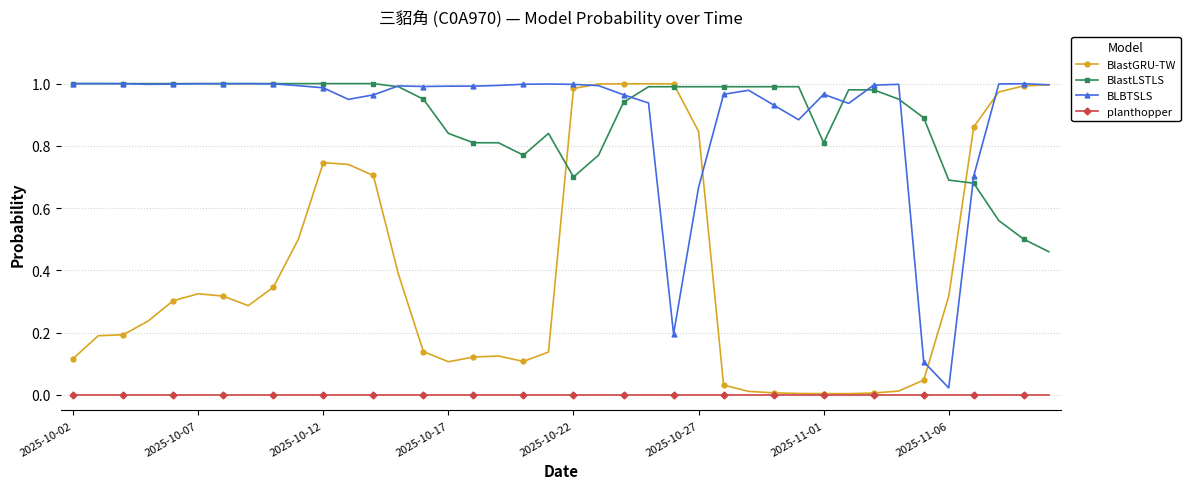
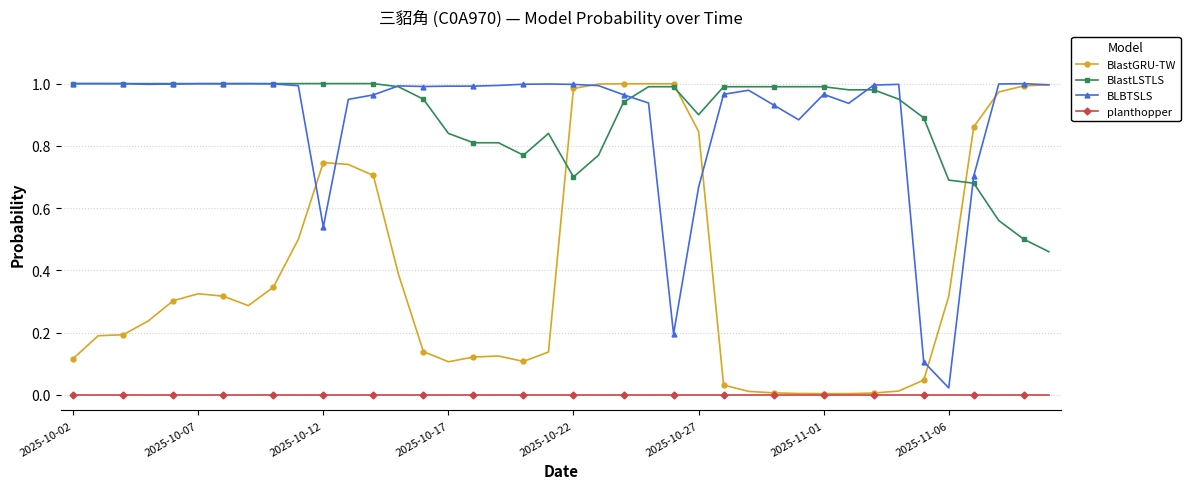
BLBTSLS, 2025-10-12: 0.99 -> 0.54
BlastLSTLS, 2025-10-27: 0.99 -> 0.90
BlastLSTLS, 2025-11-01: 0.81 -> 0.99
